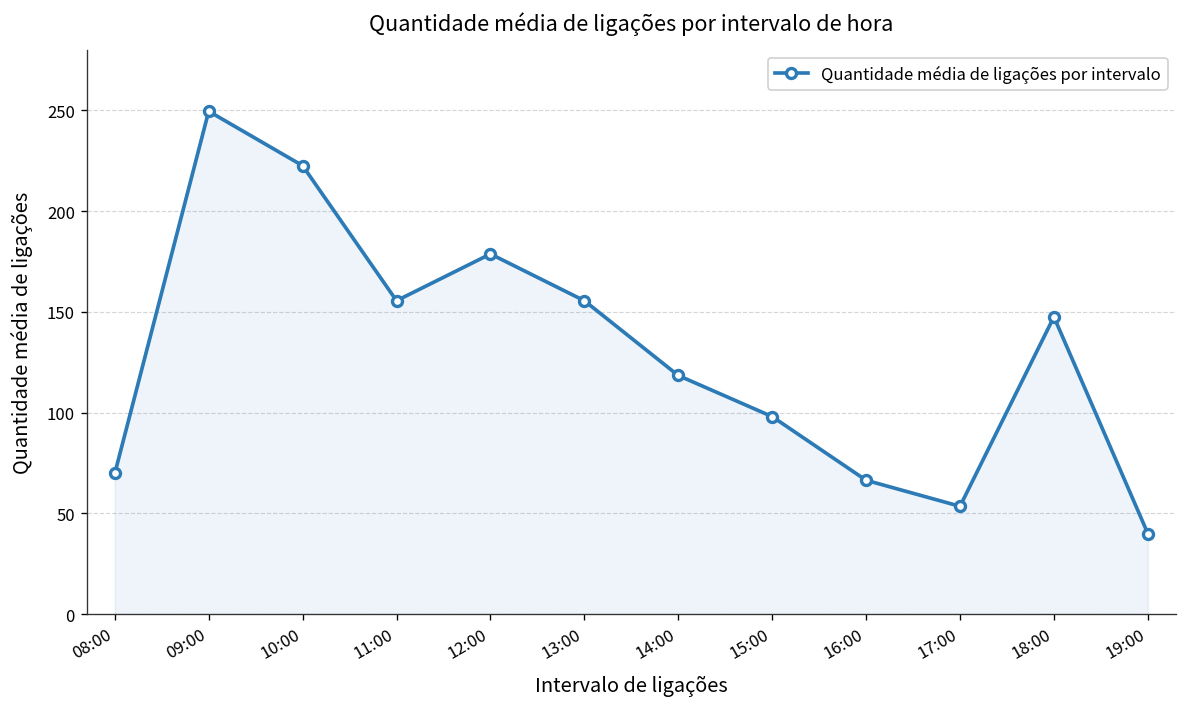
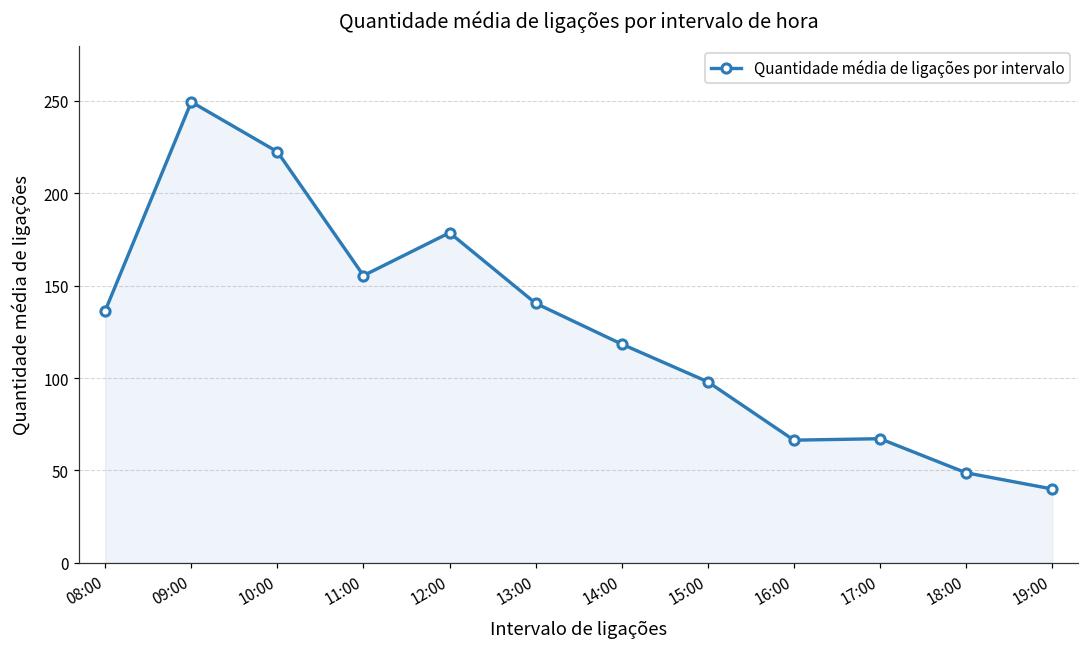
08:00: 70 -> 137
13:00: 156 -> 141
17:00: 54 -> 67
18:00: 147 -> 49
